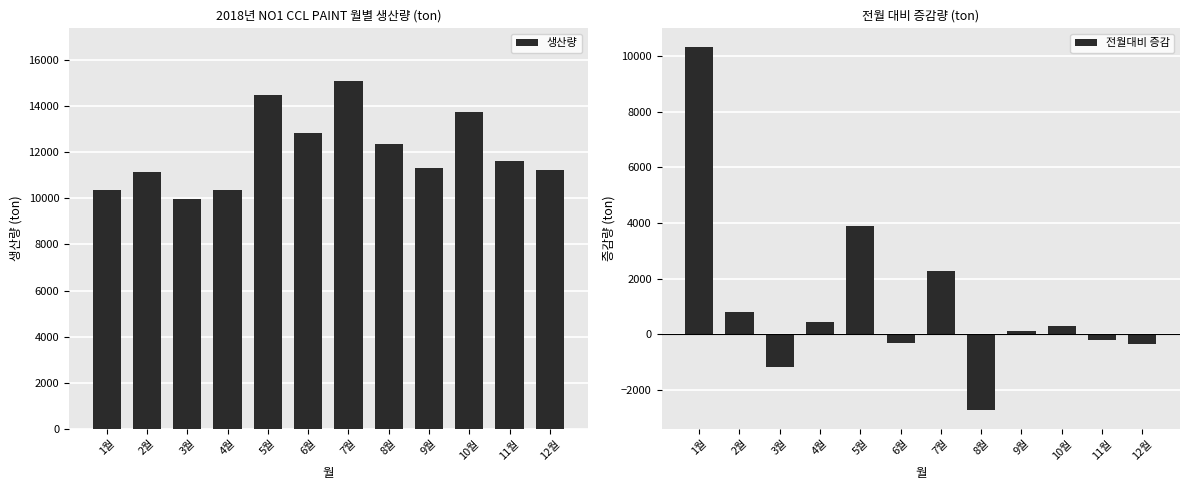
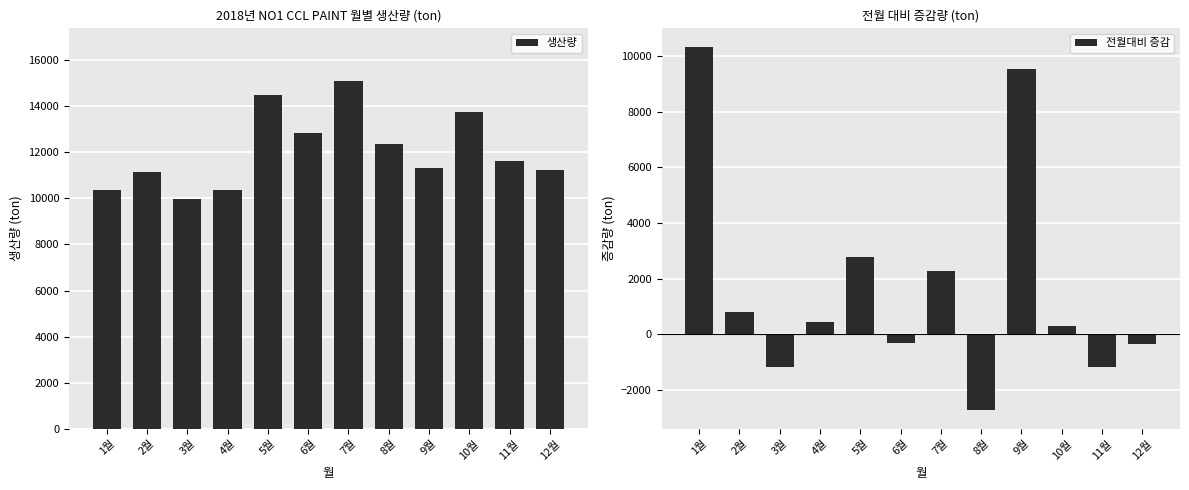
전월 대비 증감량 (ton), 5월: 3900 -> 2800
전월 대비 증감량 (ton), 9월: 100 -> 9600
전월 대비 증감량 (ton), 11월: -200 -> -1200
